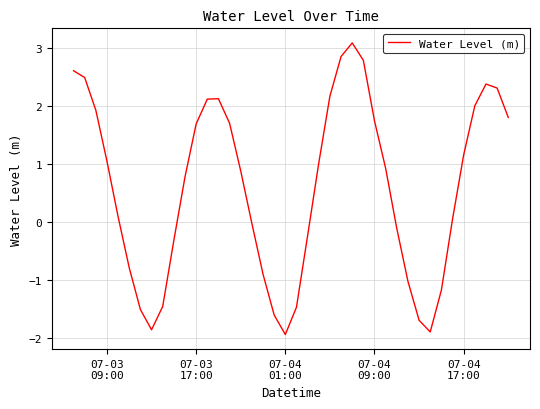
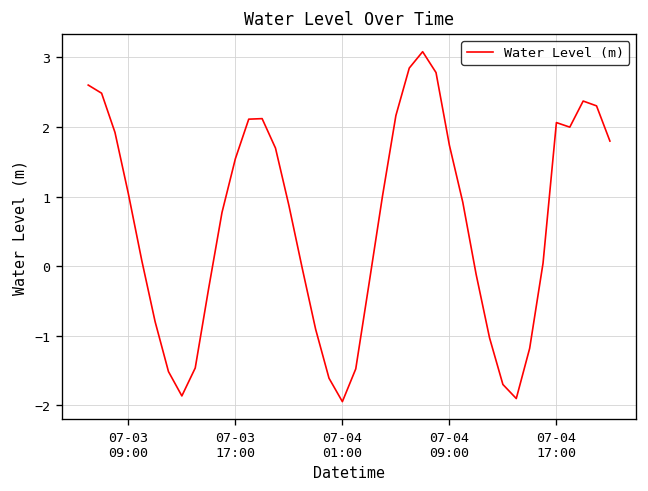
07-03 17:00: 1.7 -> 1.5
07-04 17:00: 1.2 -> 2.1
